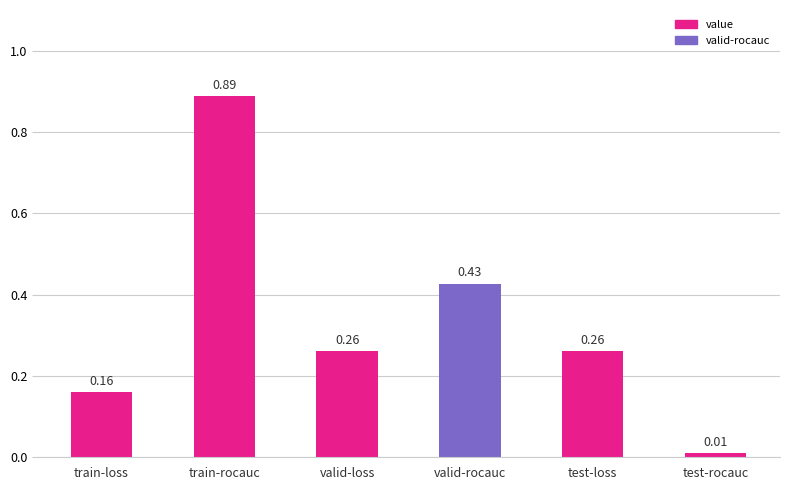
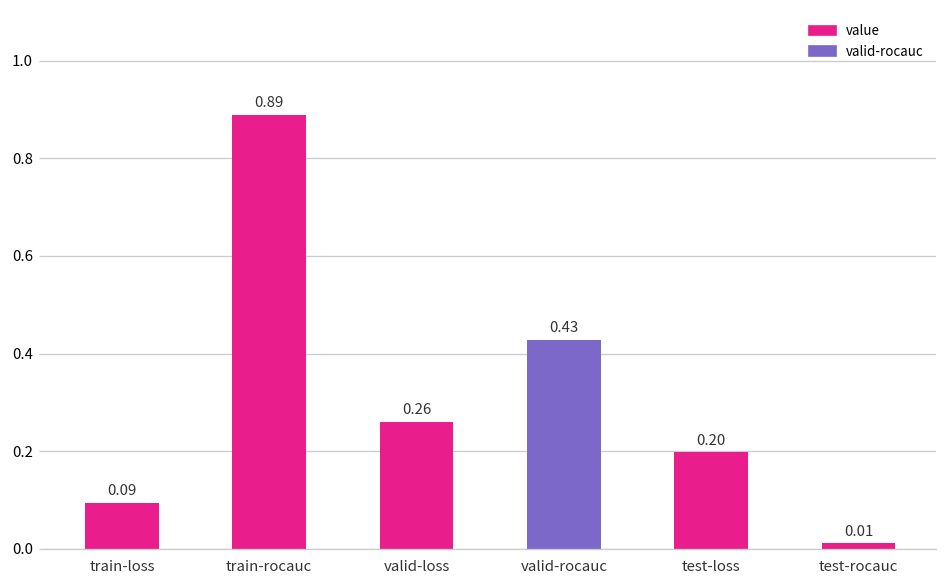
train-loss: 0.16 -> 0.09
test-loss: 0.26 -> 0.20
